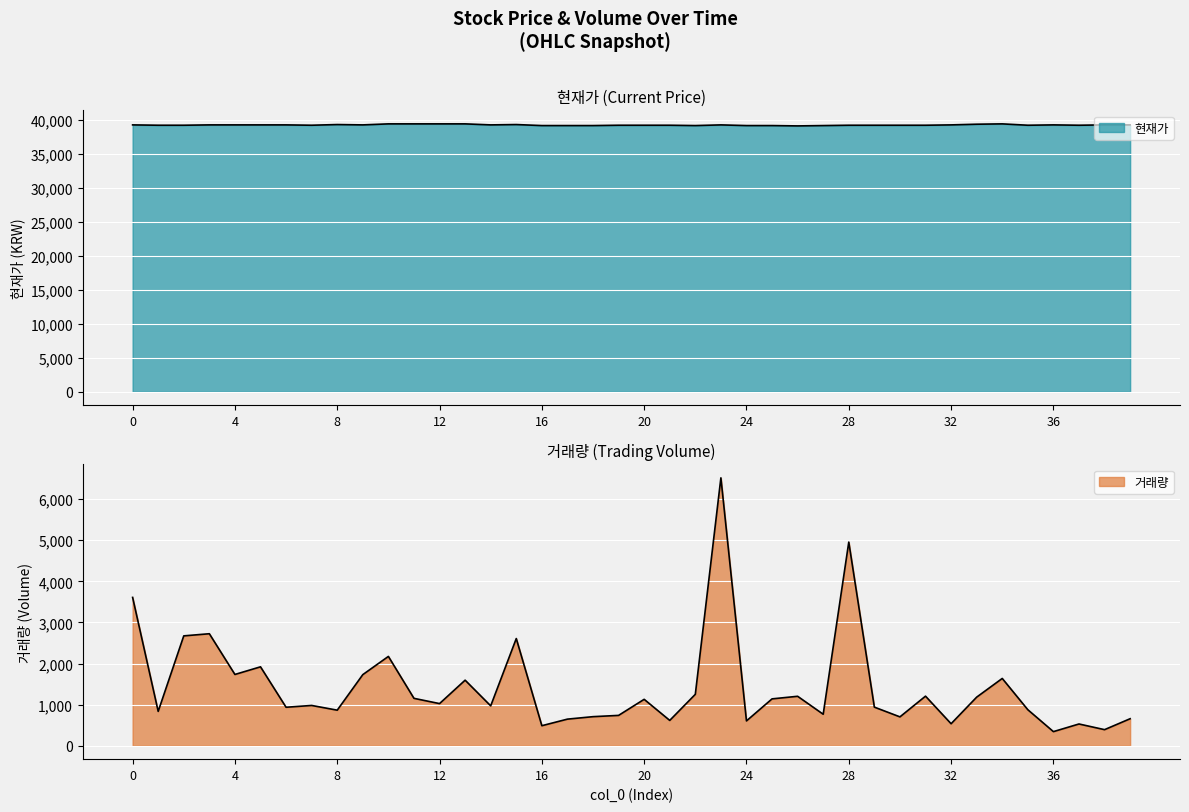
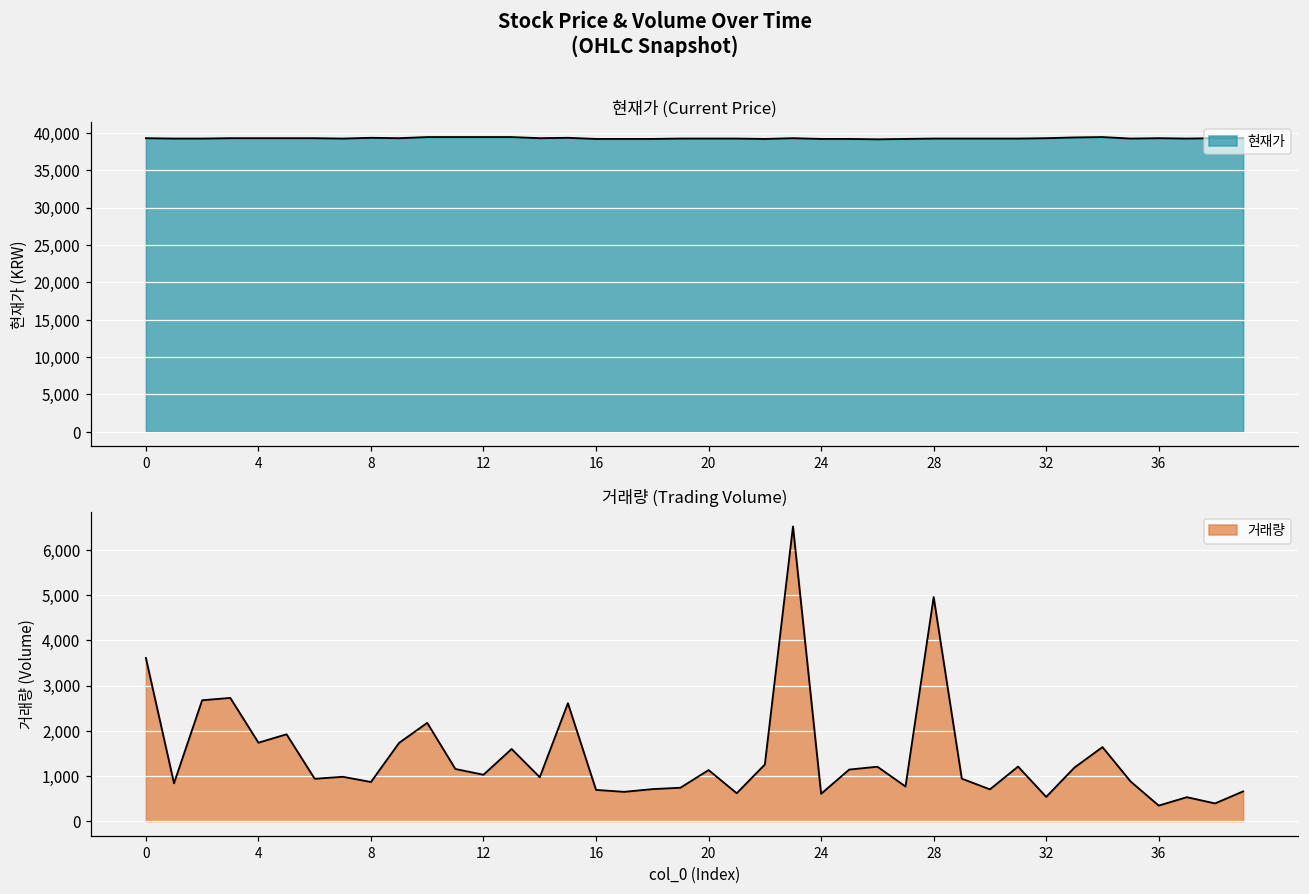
거래량 (Trading Volume), 16: 500 -> 700
